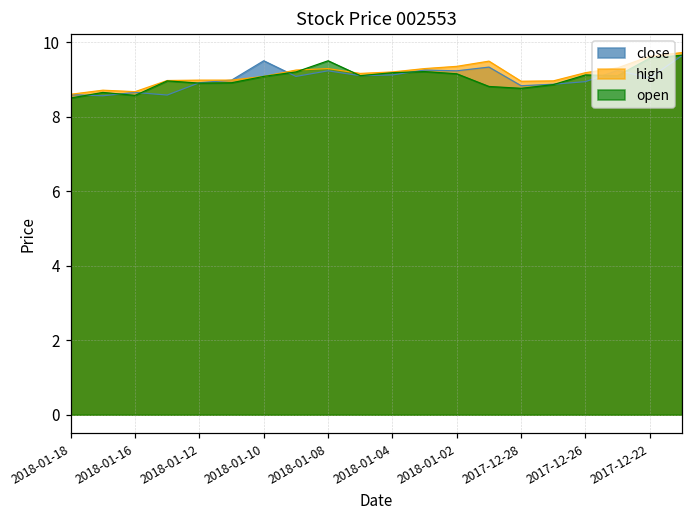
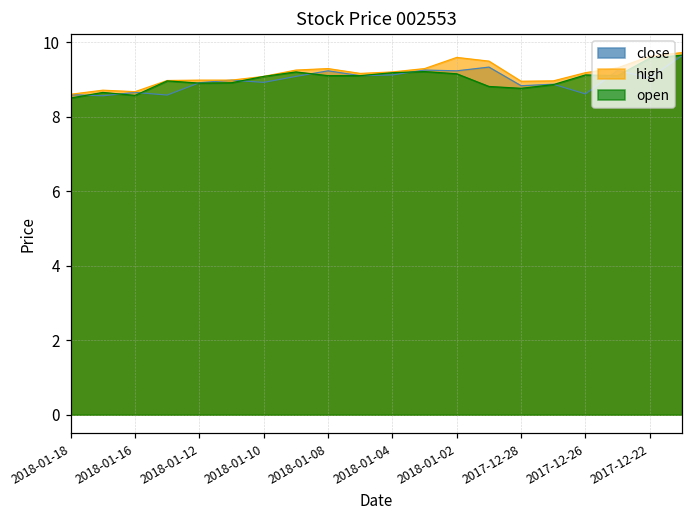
close, 2018-01-10: 9.5 -> 8.9
open, 2018-01-08: 9.5 -> 9.1
high, 2018-01-02: 9.4 -> 9.6
close, 2017-12-26: 8.9 -> 8.6
